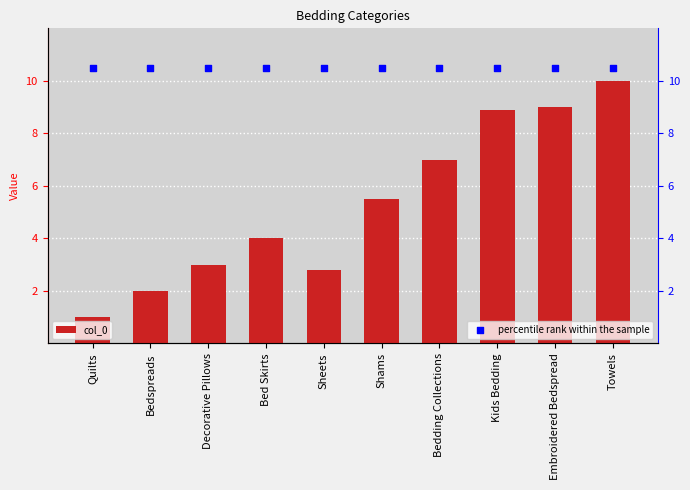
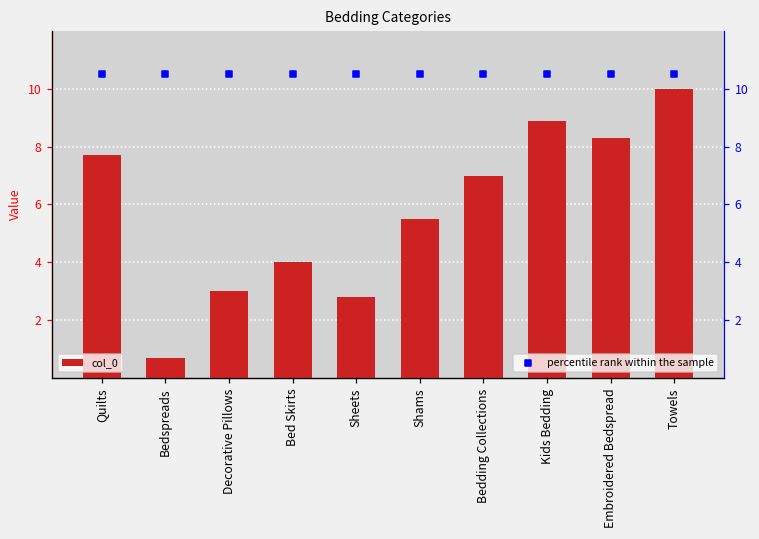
col_0, Quilts: 1.0 -> 7.7
col_0, Bedspreads: 2.0 -> 0.7
col_0, Embroidered Bedspread: 9.0 -> 8.3
